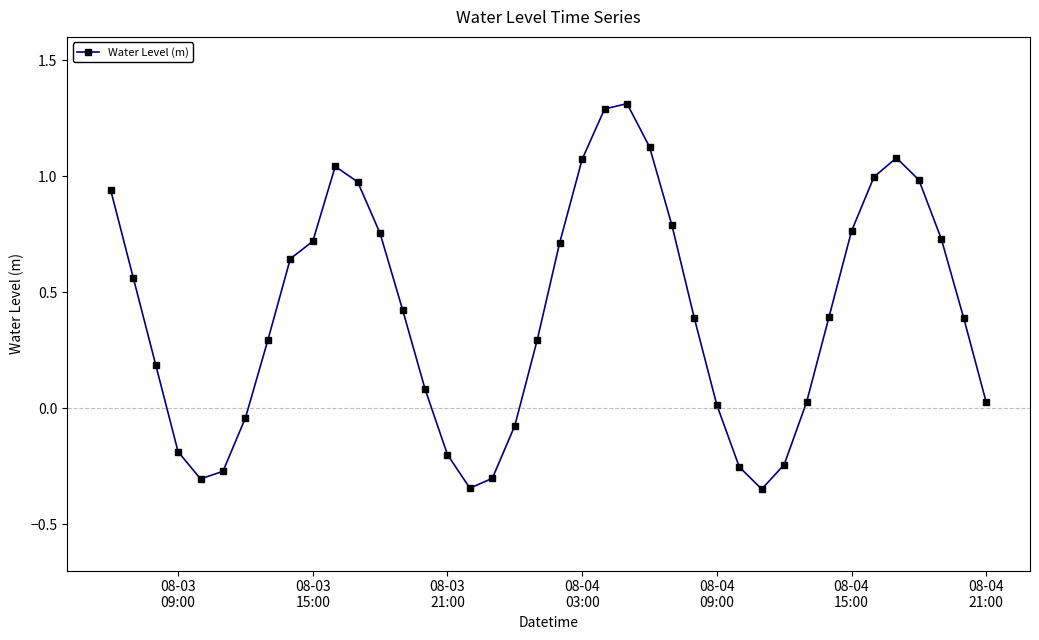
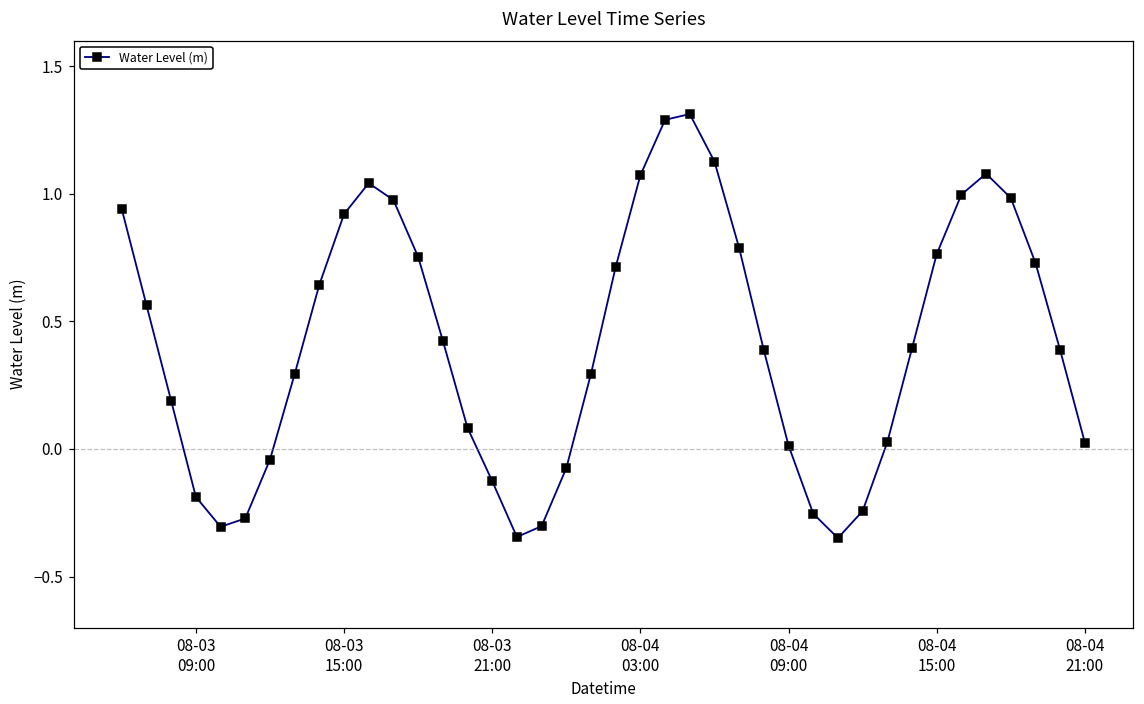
08-03 15:00: 0.72 -> 0.92
08-03 21:00: -0.20 -> -0.13
